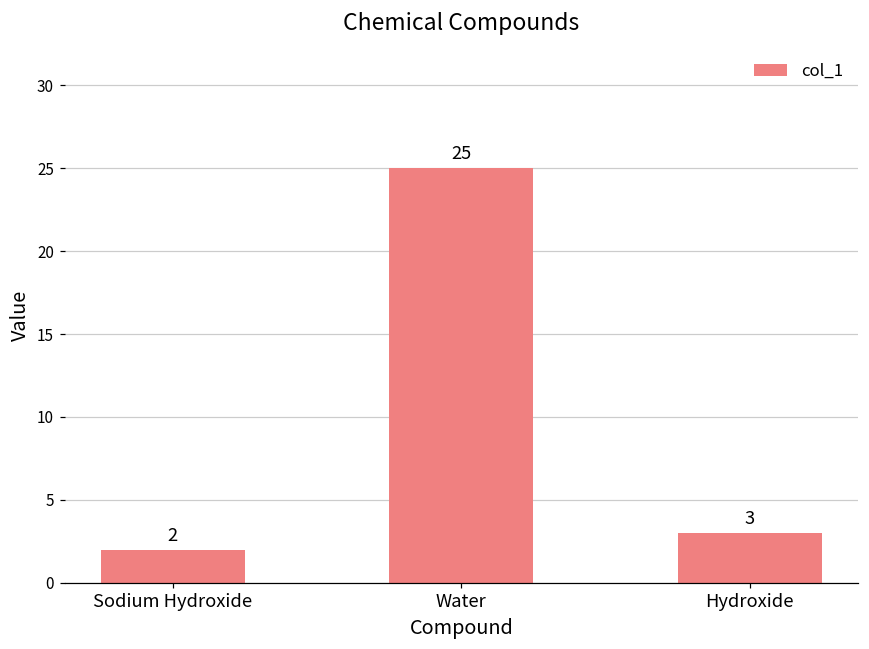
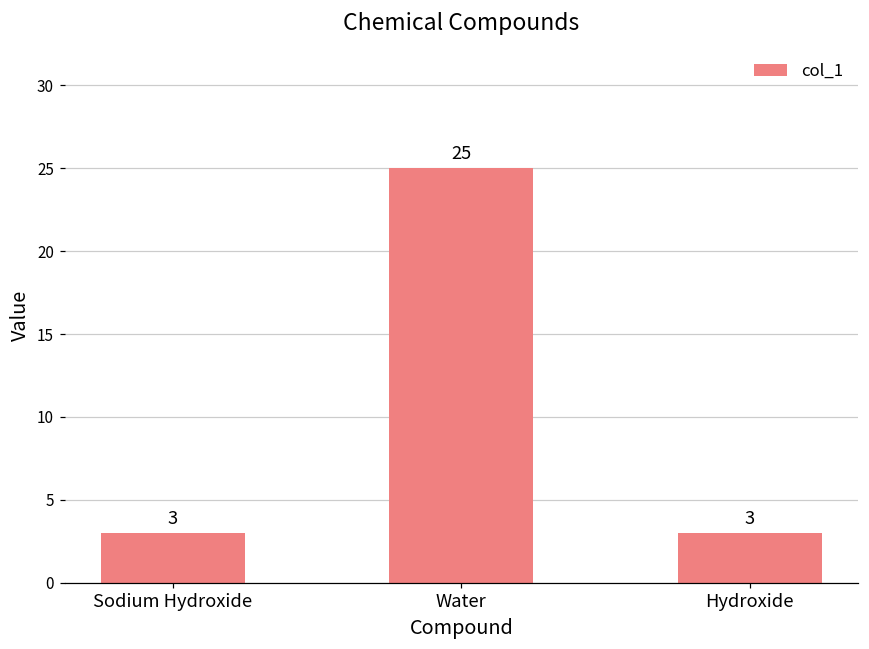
Sodium Hydroxide: 2 -> 3
